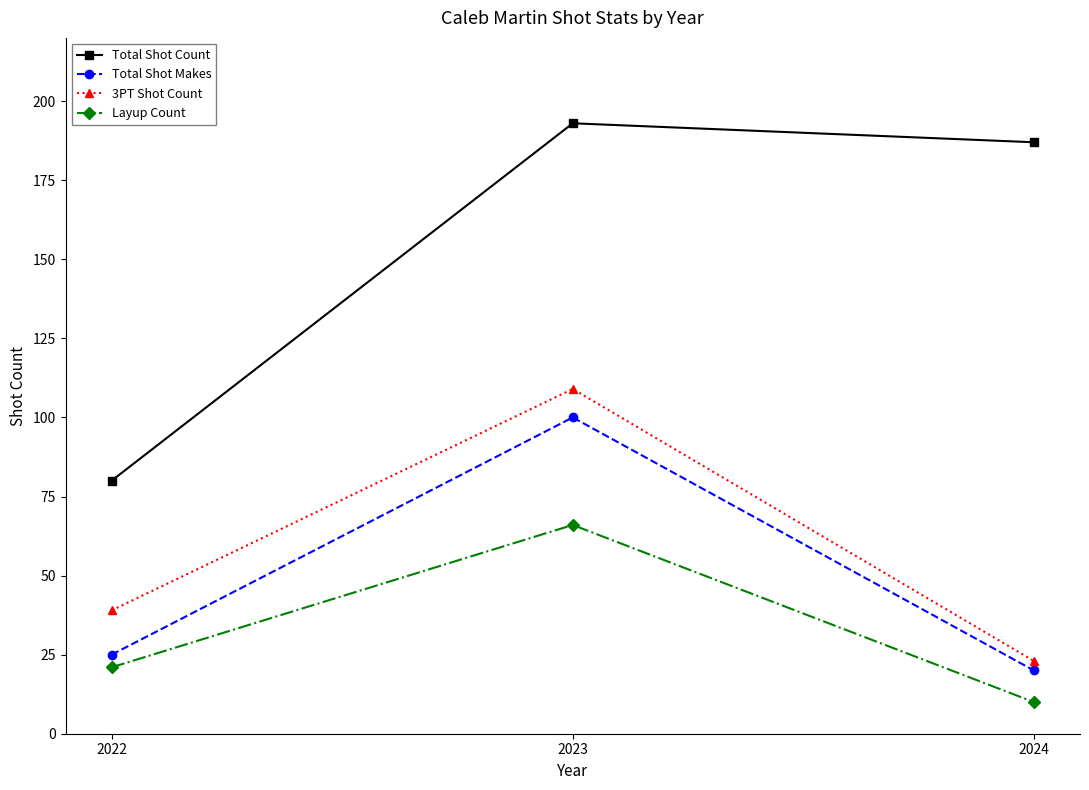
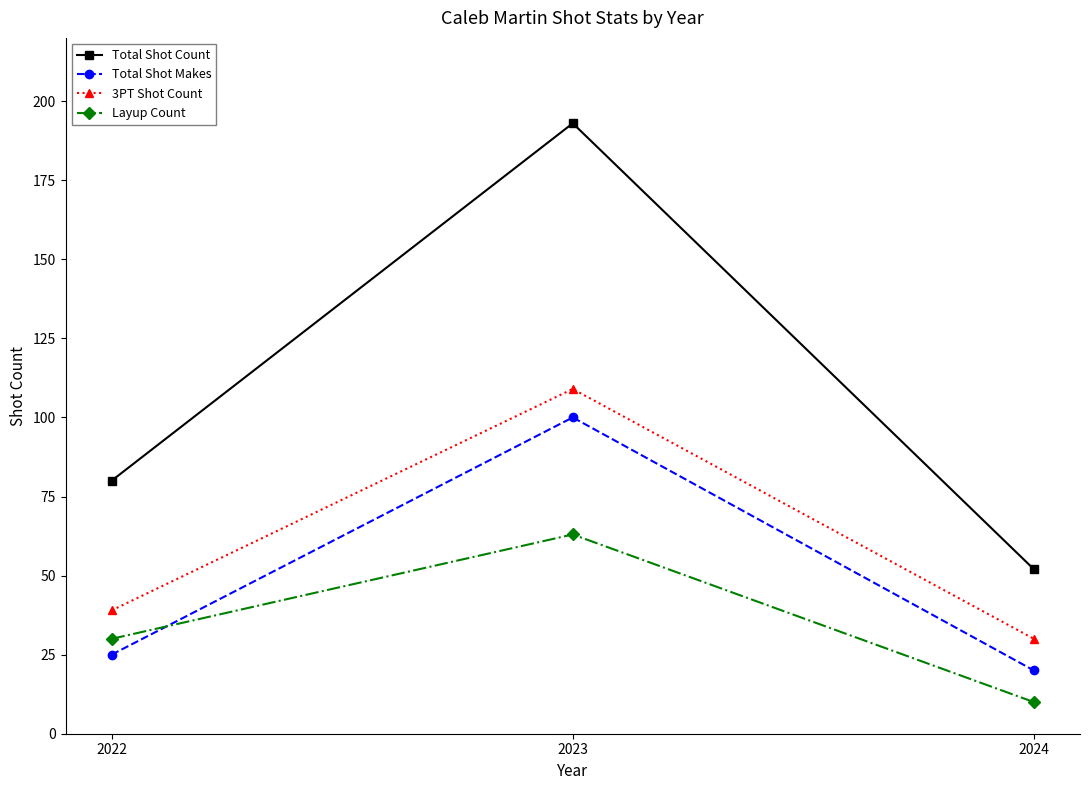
Layup Count, 2022: 21 -> 30
Layup Count, 2023: 66 -> 63
Total Shot Count, 2024: 187 -> 52
3PT Shot Count, 2024: 23 -> 30
